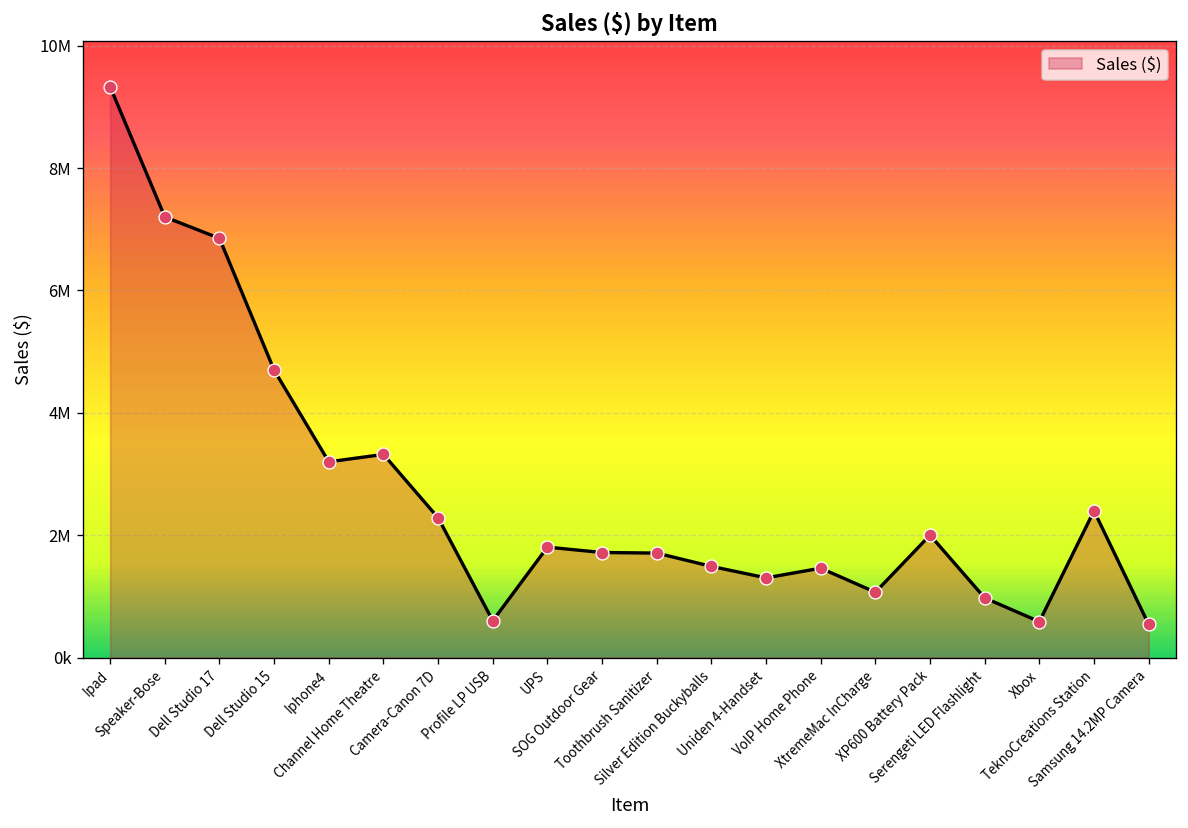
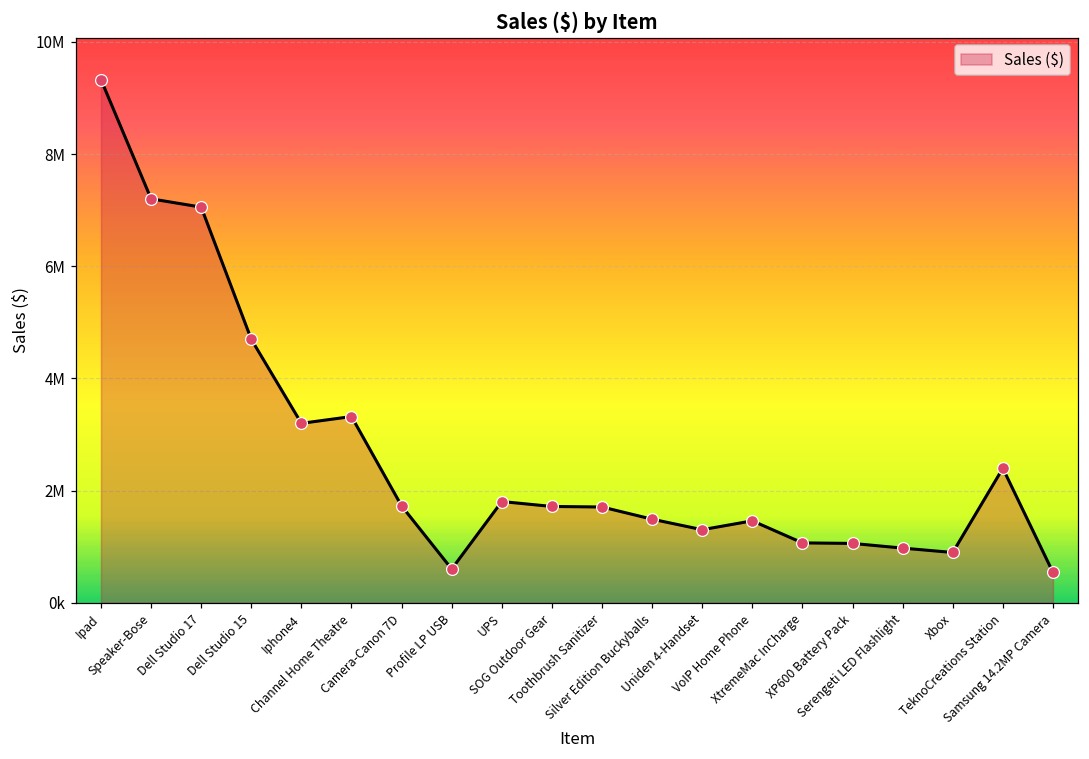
Dell Studio 17: 6900000 -> 7100000
Camera-Canon 7D: 2300000 -> 1700000
XP600 Battery Pack: 2000000 -> 1100000
Xbox: 600000 -> 900000
